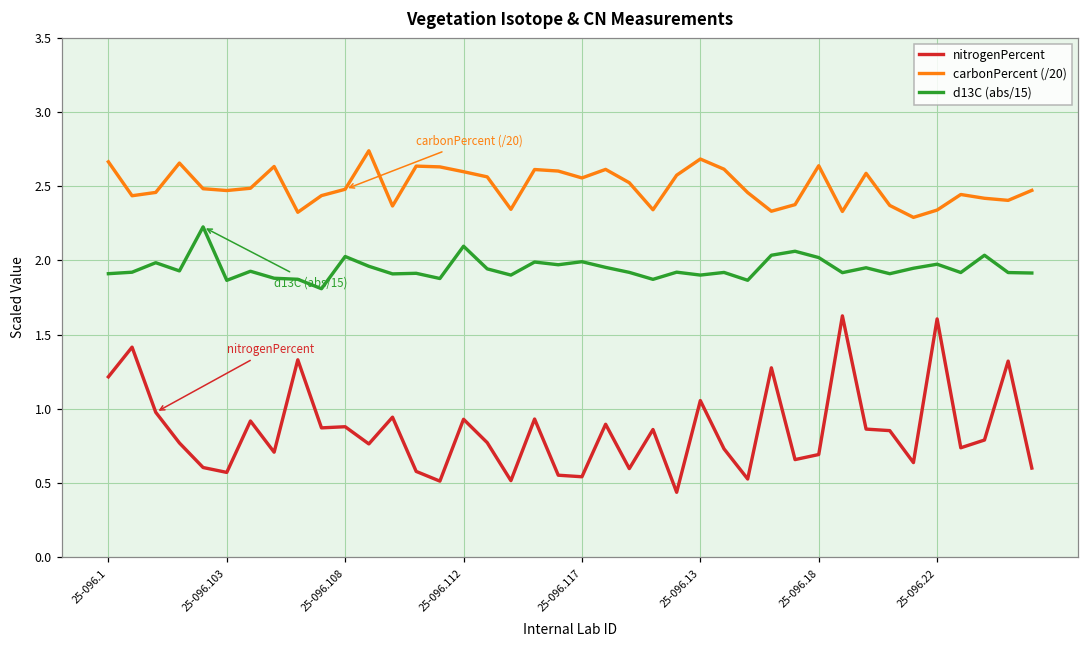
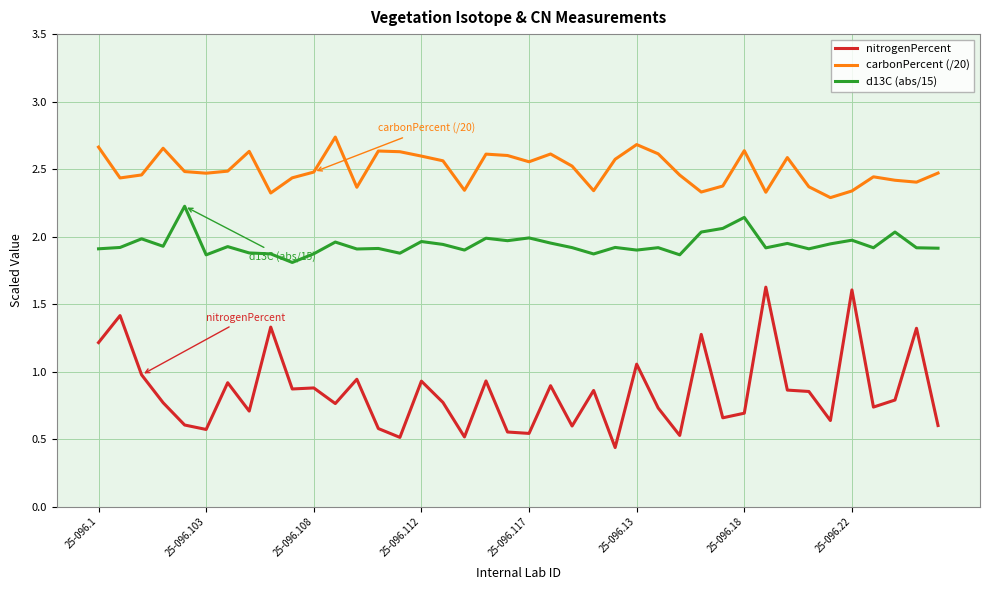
d13C (abs/15), 25-096.108: 2.03 -> 1.87
d13C (abs/15), 25-096.112: 2.09 -> 1.96
d13C (abs/15), 25-096.18: 2.02 -> 2.14
